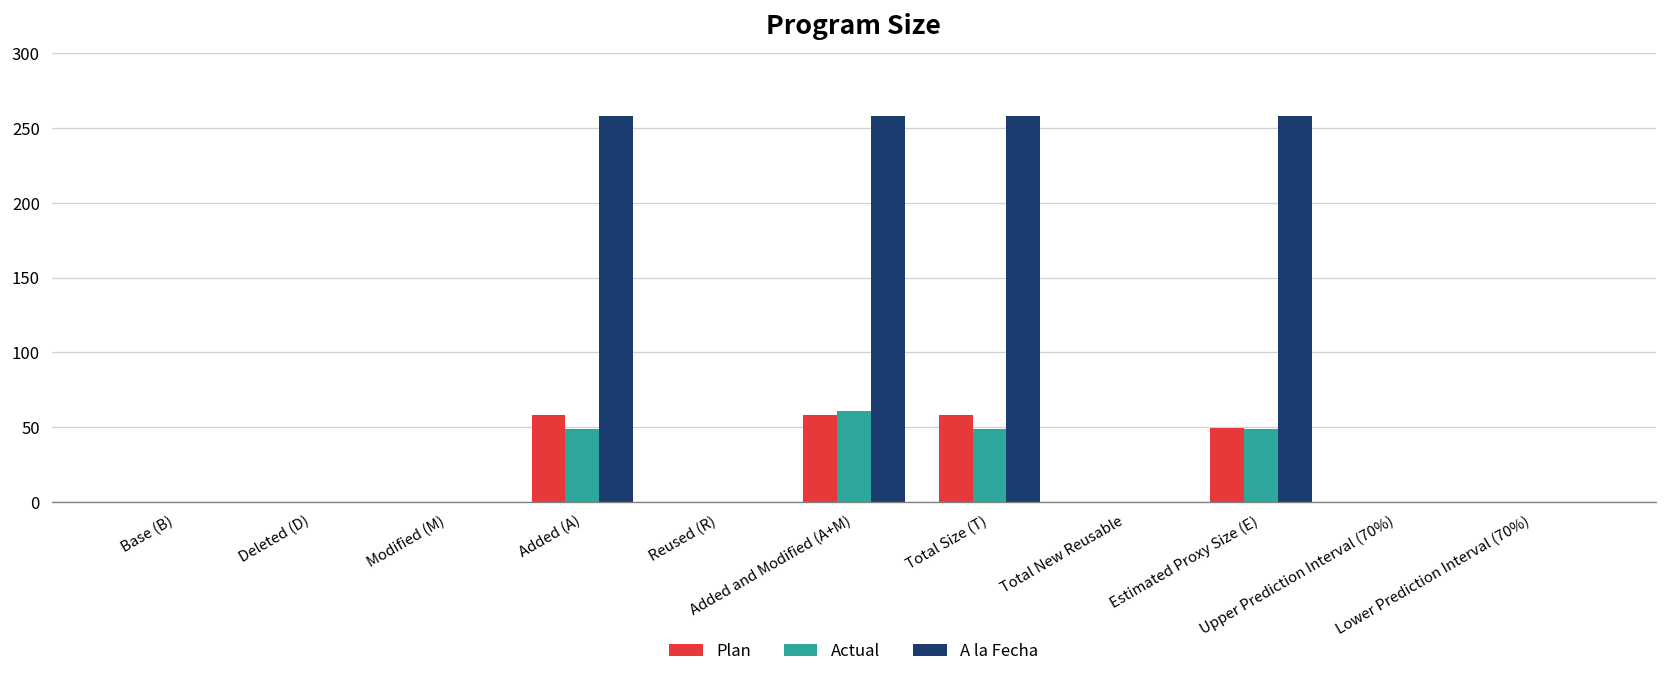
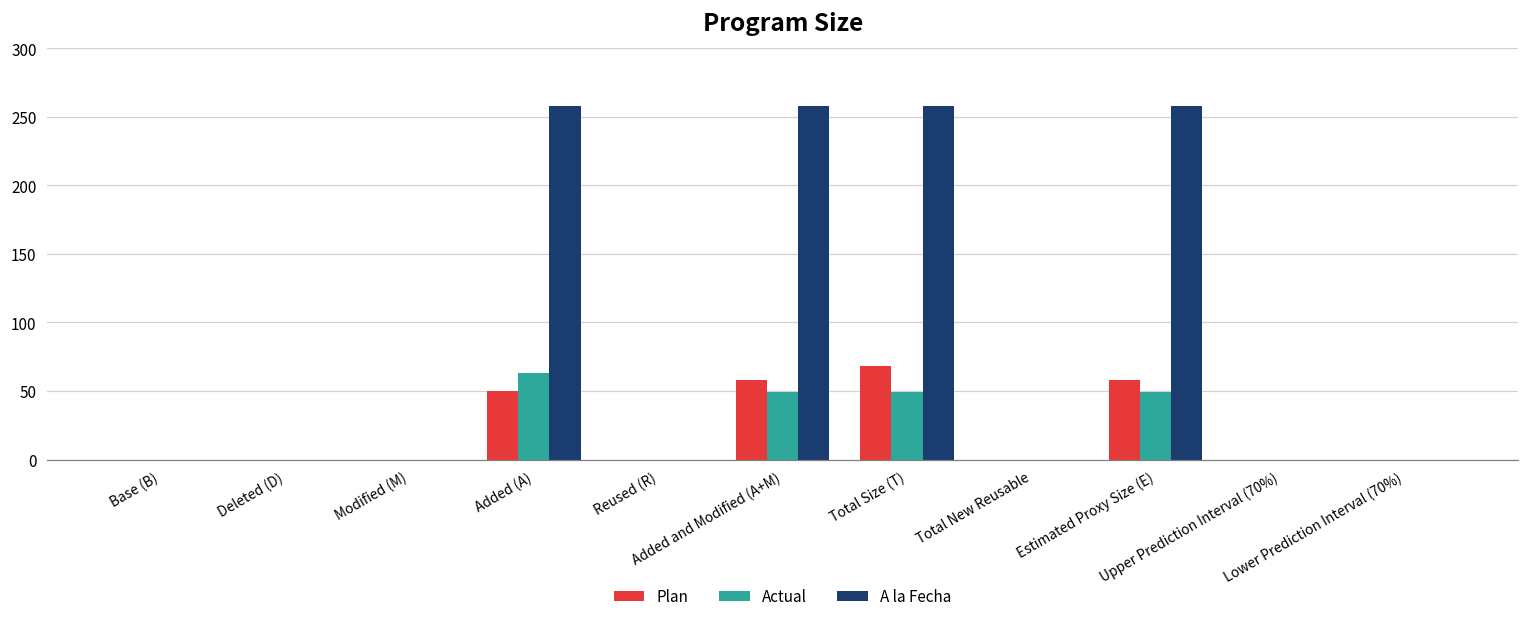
Plan, Added (A): 58 -> 50
Actual, Added (A): 49 -> 63
Actual, Added and Modified (A+M): 61 -> 49
Plan, Total Size (T): 58 -> 68
Plan, Estimated Proxy Size (E): 49 -> 58
